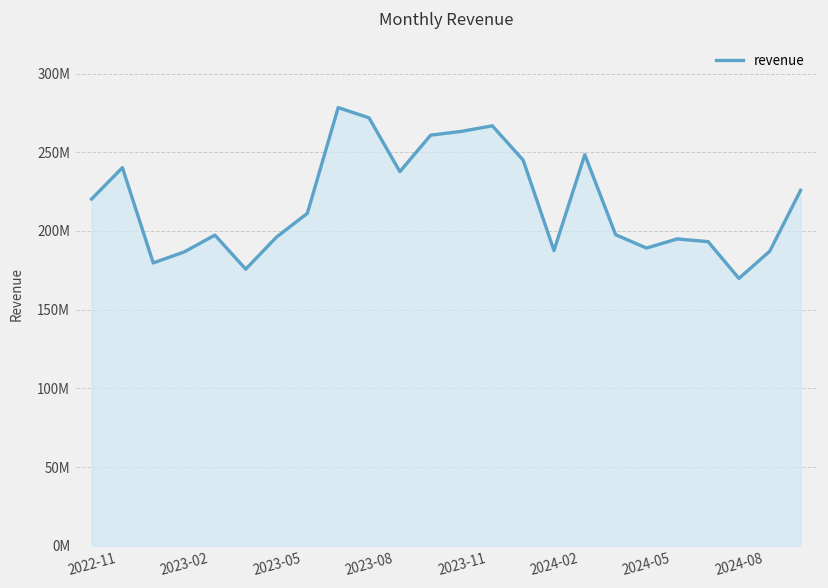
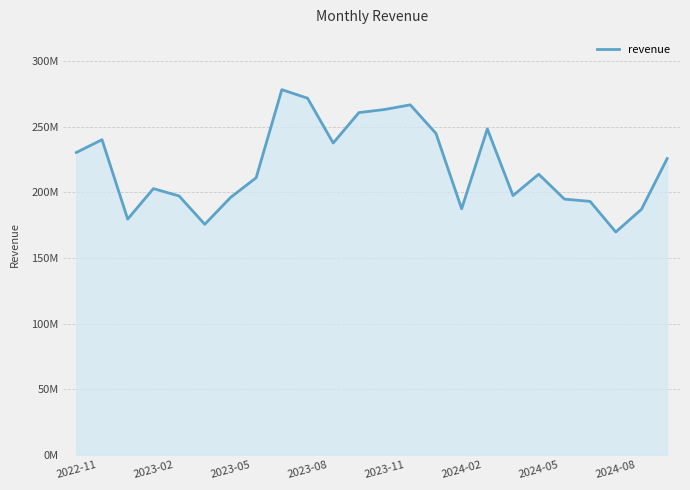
2022-11: 220000000 -> 230000000
2023-02: 187000000 -> 203000000
2024-05: 189000000 -> 214000000
